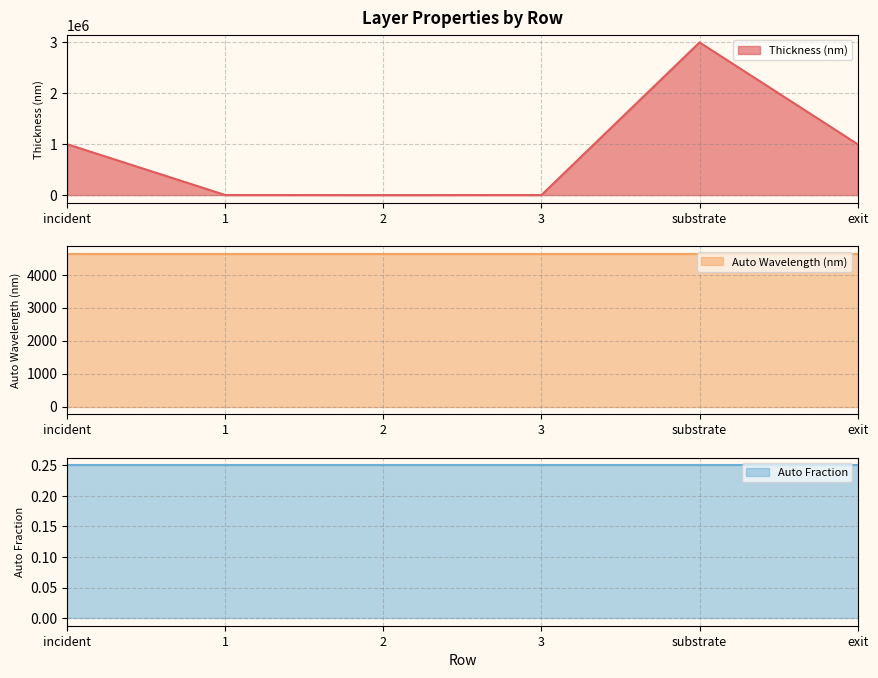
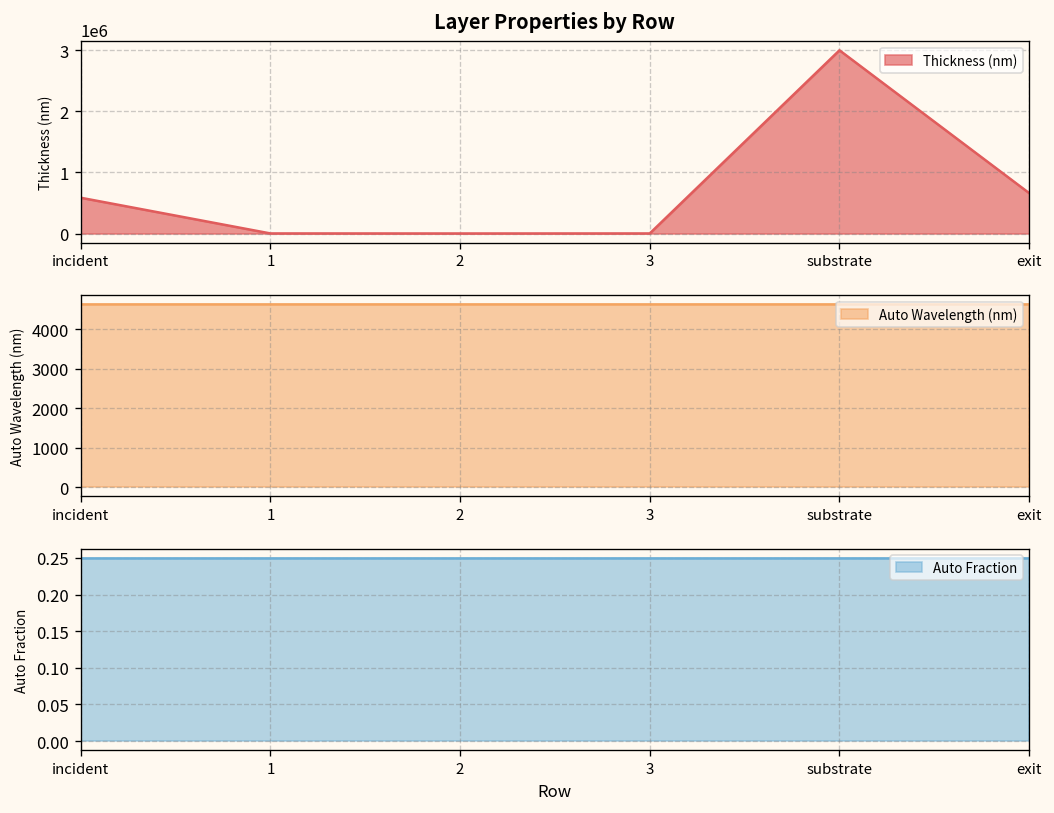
Layer Properties by Row, incident: 1000000 -> 600000
Layer Properties by Row, exit: 1000000 -> 700000
